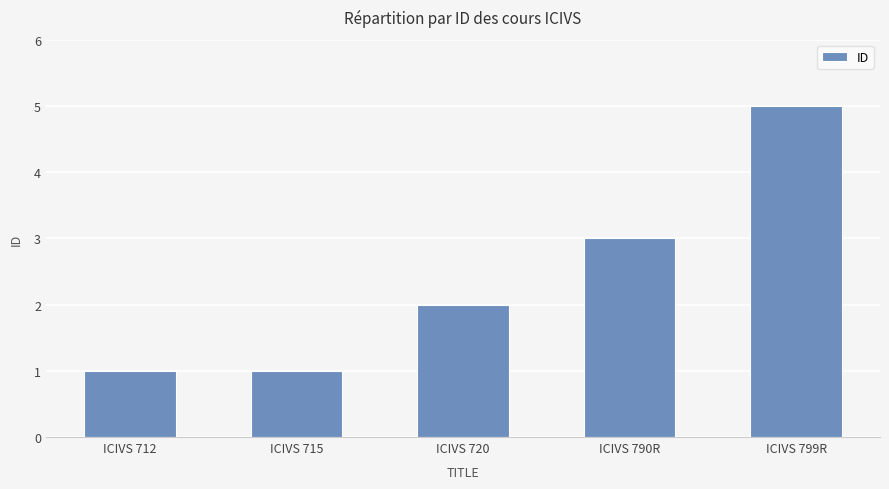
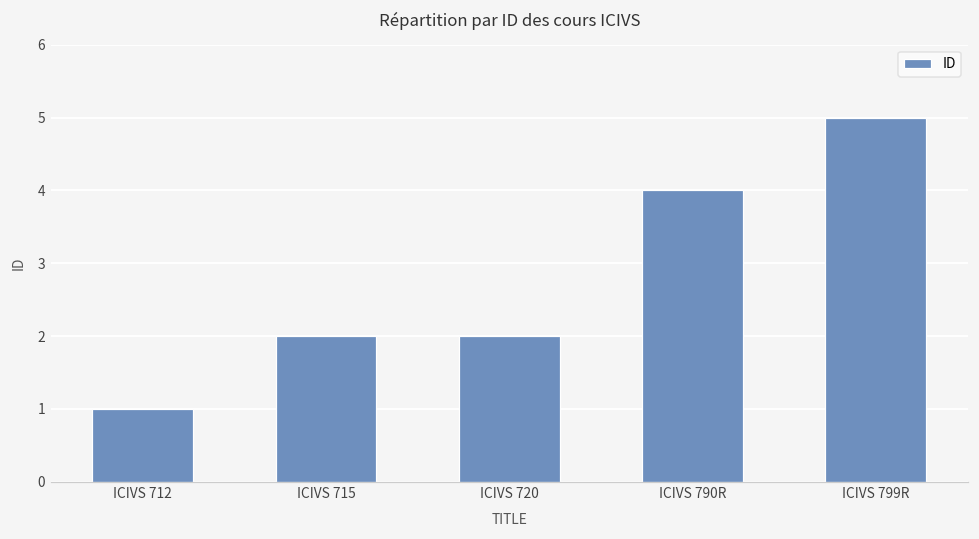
ICIVS 715: 1 -> 2
ICIVS 790R: 3 -> 4
